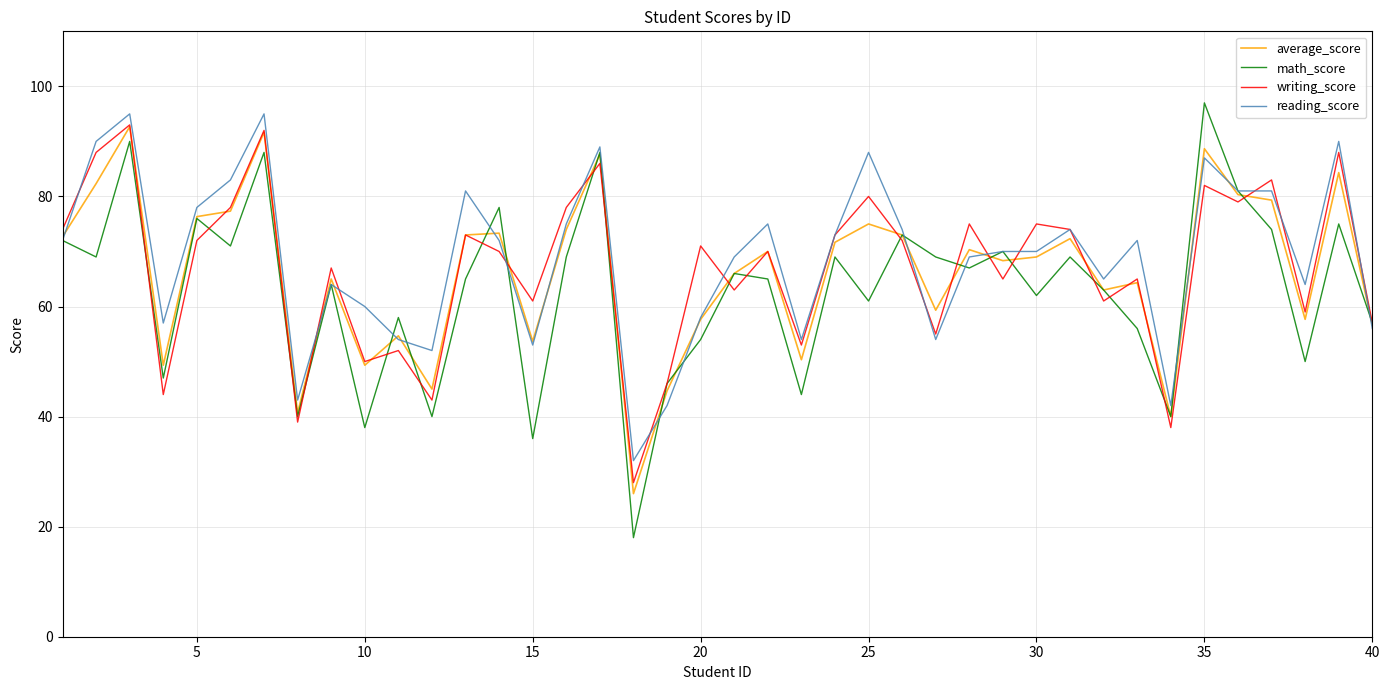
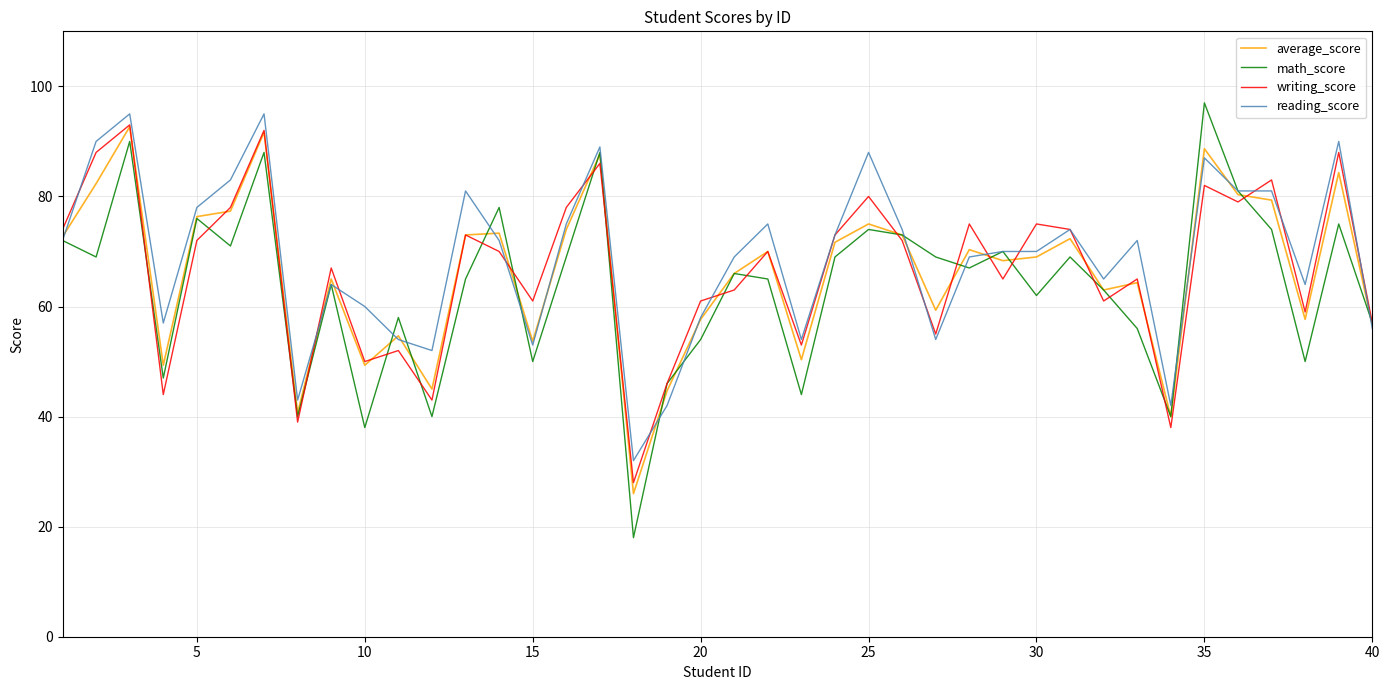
math_score, 15: 36 -> 50
writing_score, 20: 71 -> 61
math_score, 25: 61 -> 74
